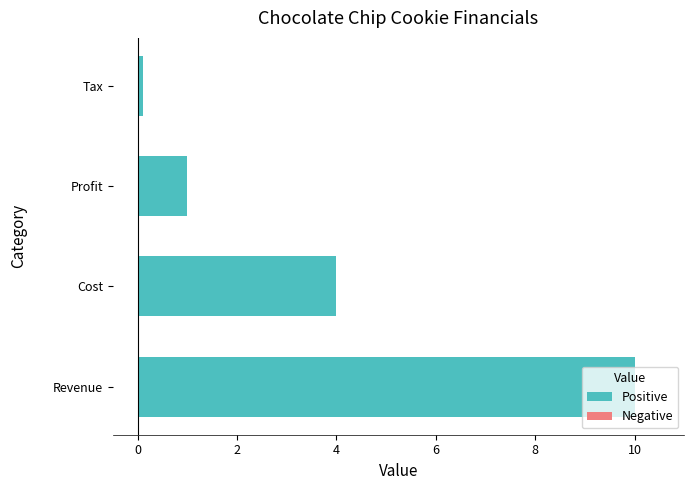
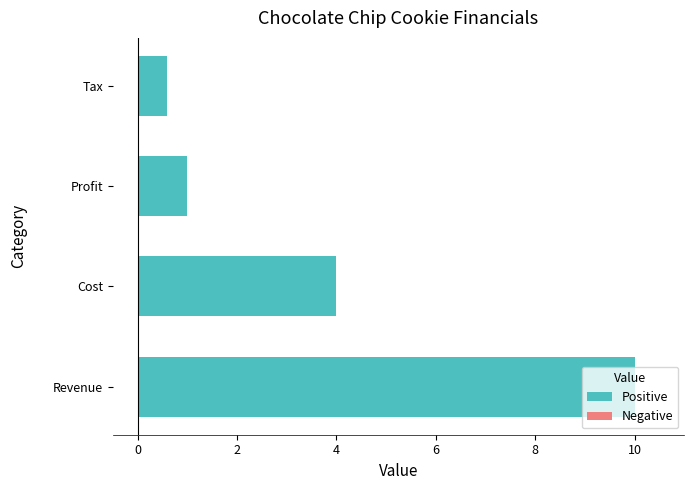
Tax: 0.1 -> 0.6
